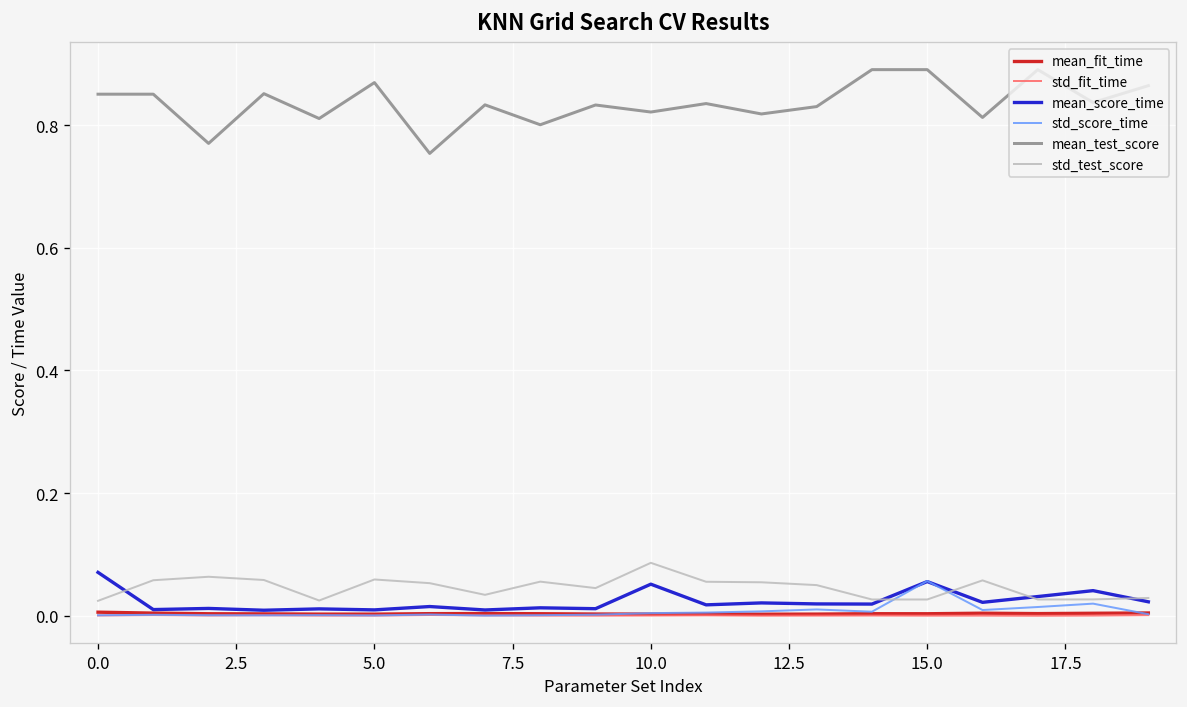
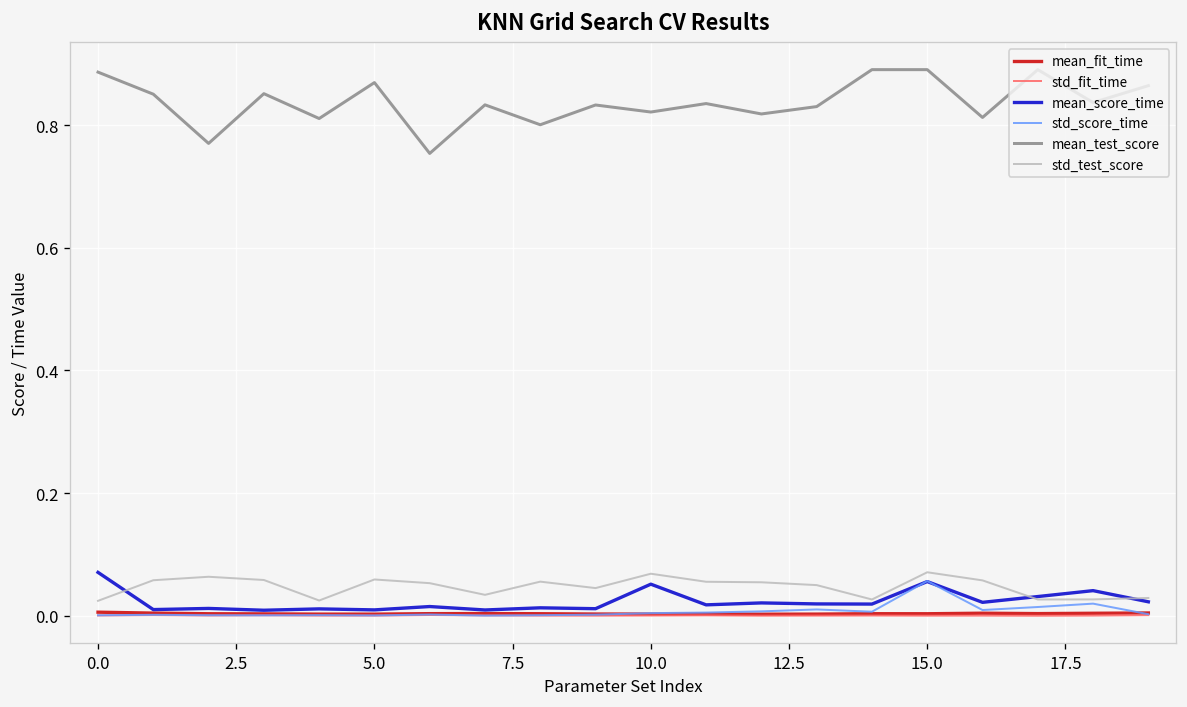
mean_test_score, 0.0: 0.85 -> 0.89
std_test_score, 10.0: 0.09 -> 0.07
std_test_score, 15.0: 0.03 -> 0.07
